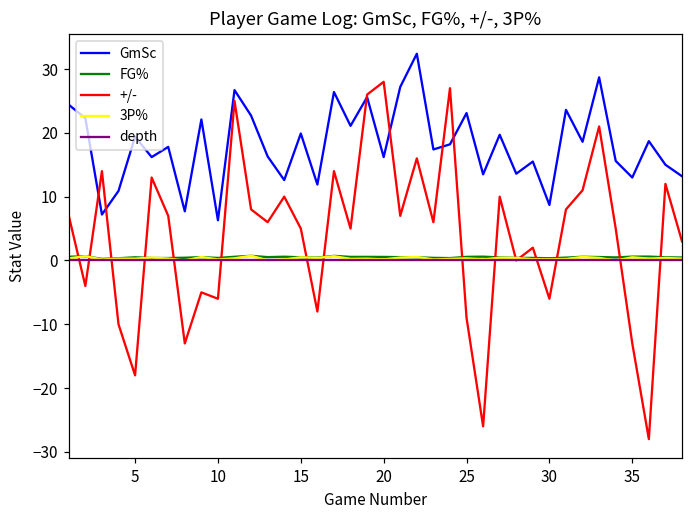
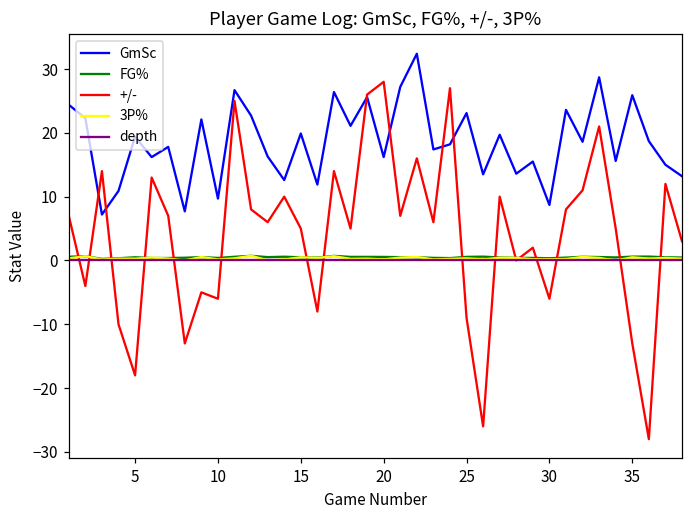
GmSc, 10: 6 -> 10
GmSc, 35: 13 -> 26
